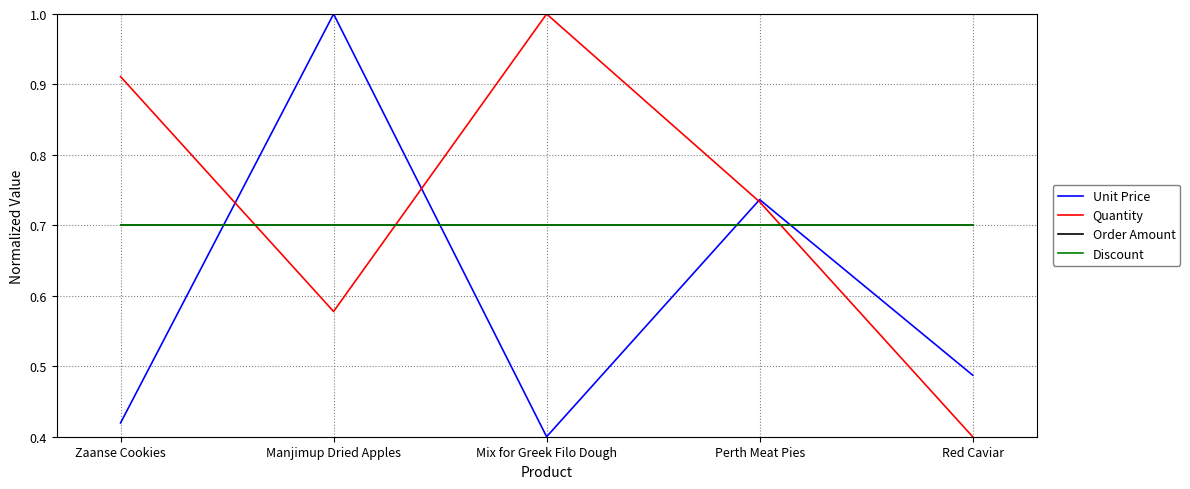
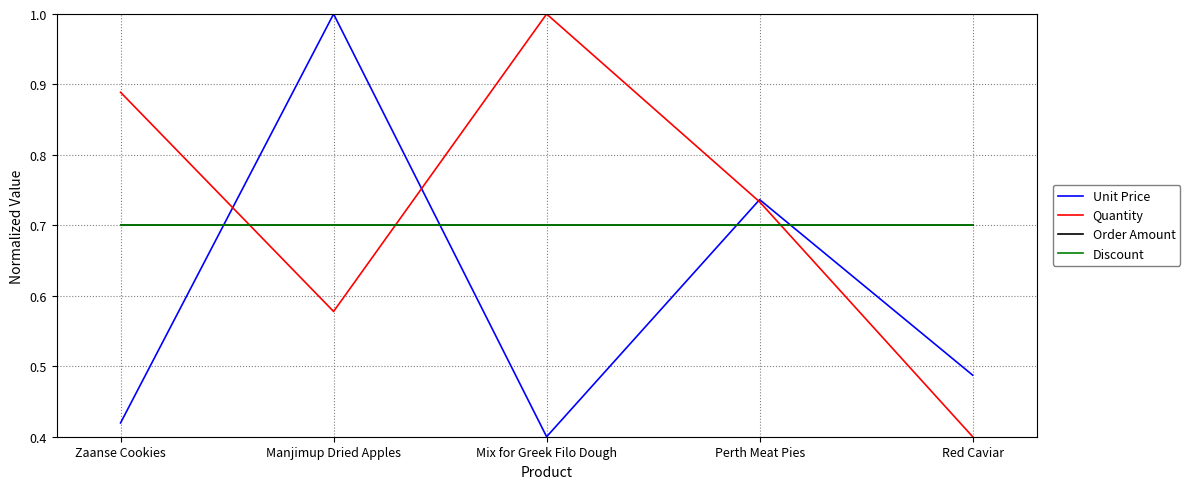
Quantity, Zaanse Cookies: 0.91 -> 0.89
